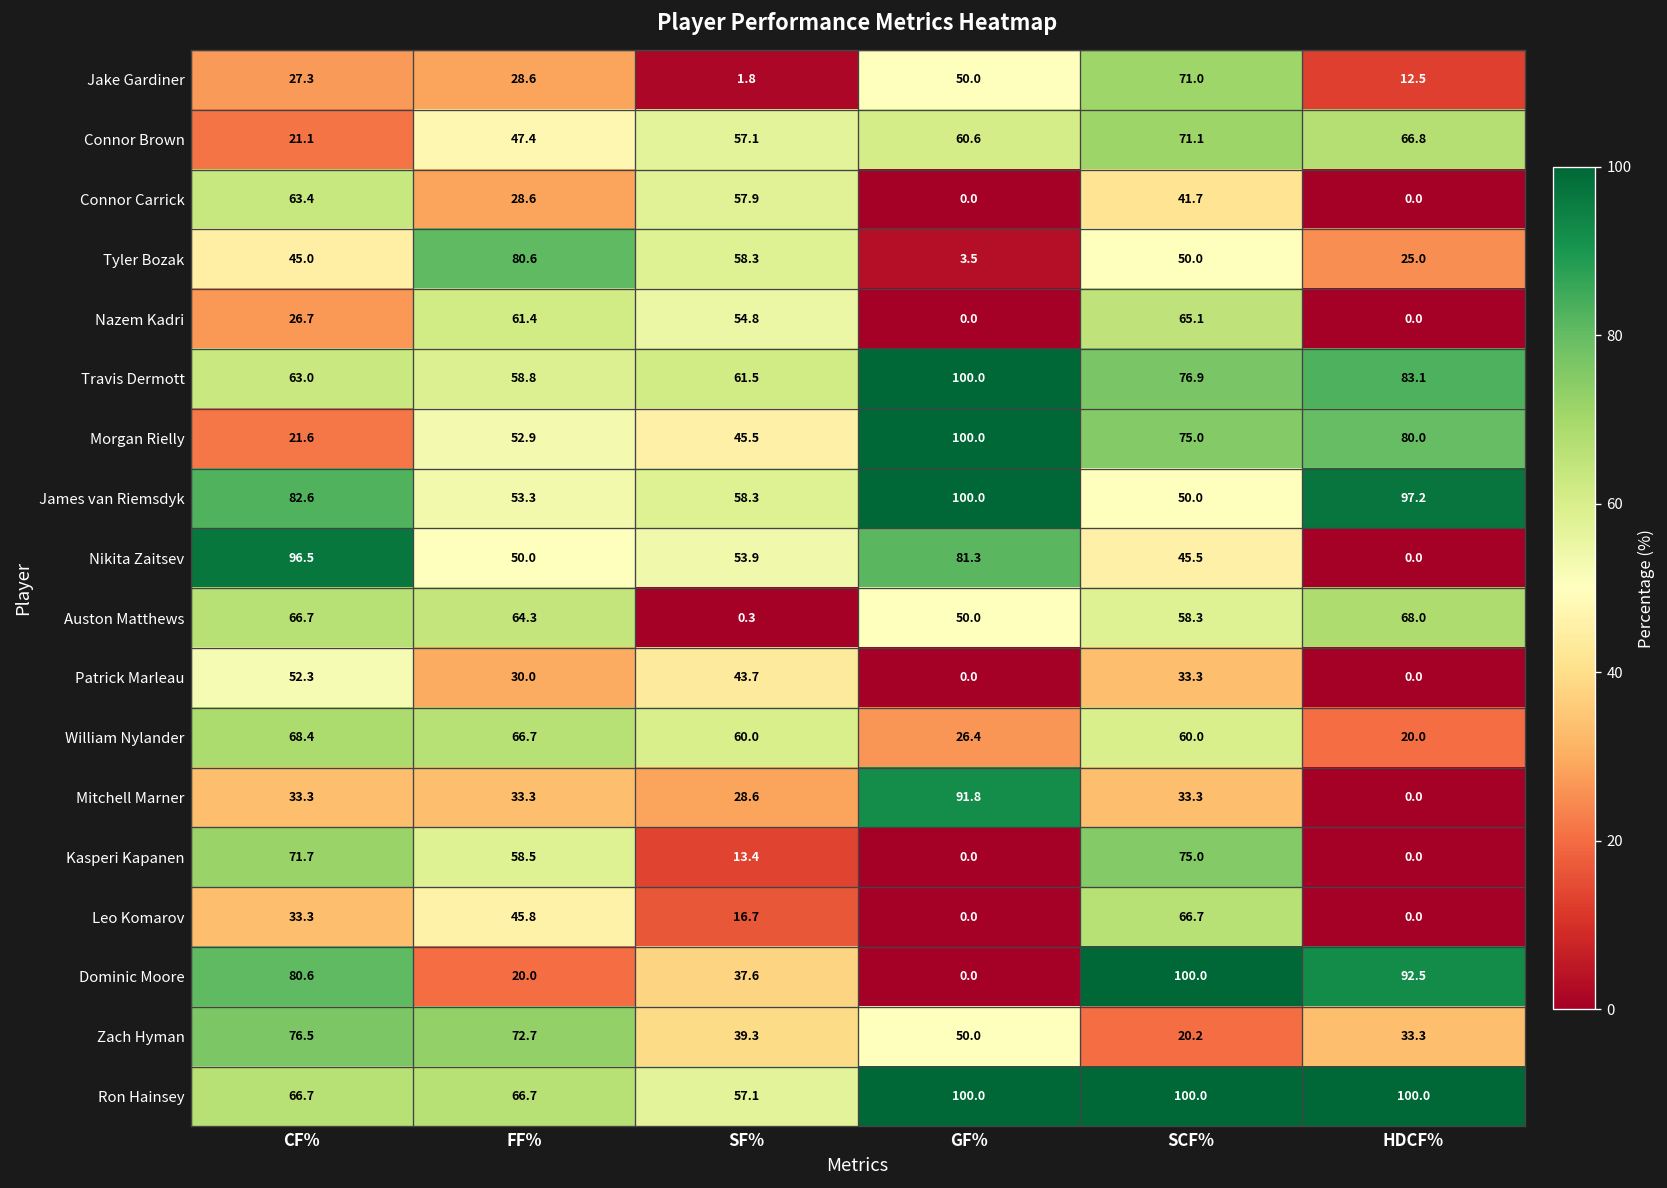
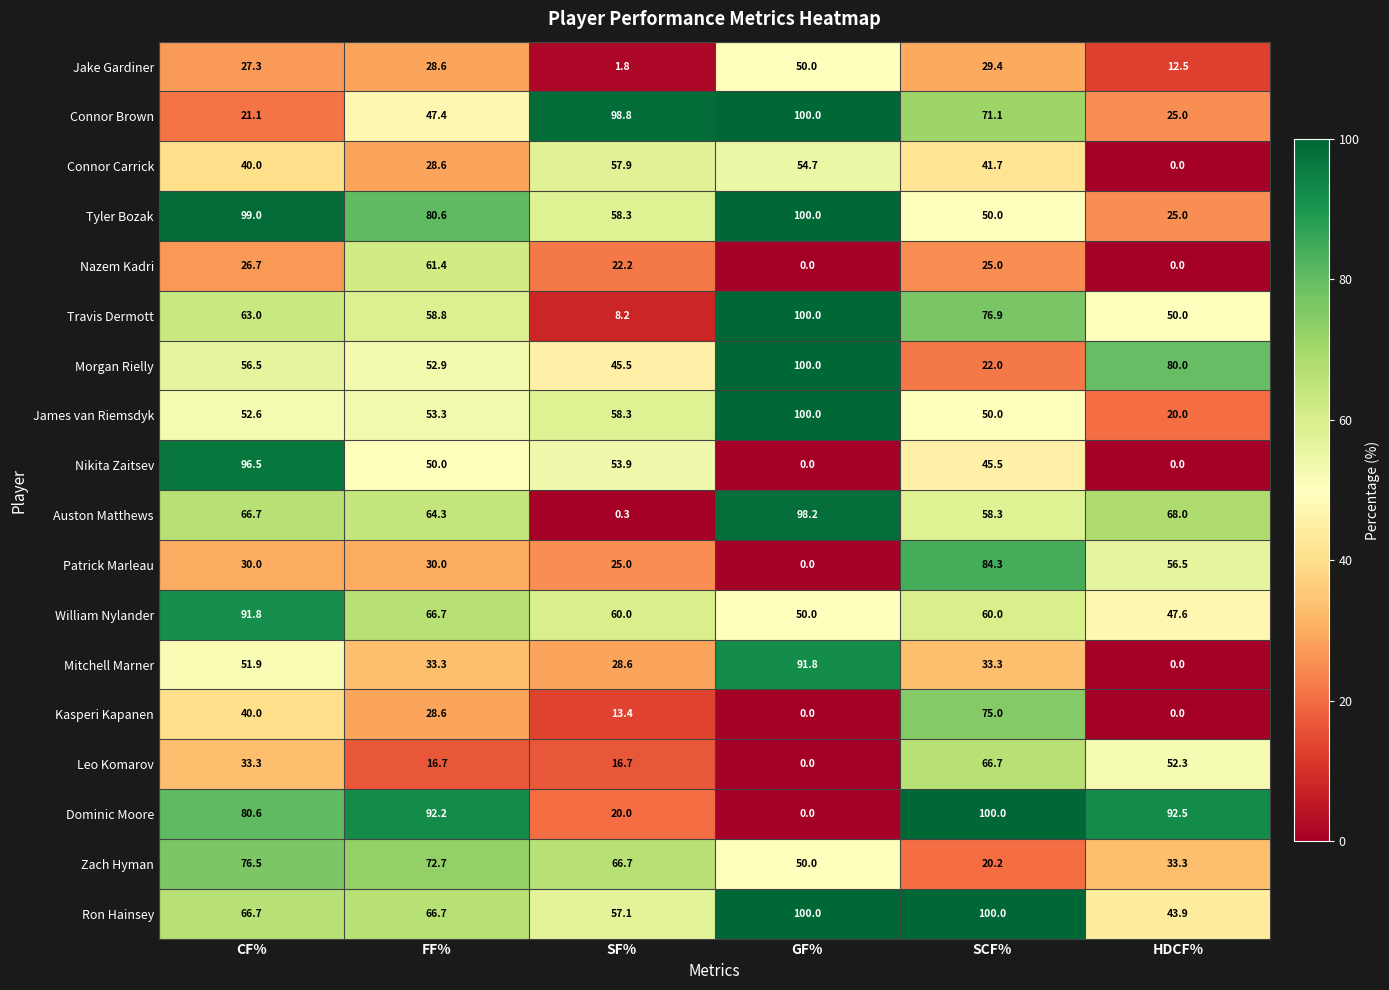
Jake Gardiner, SCF%: 71.0 -> 29.4
Connor Brown, SF%: 57.1 -> 98.8
Connor Brown, GF%: 60.6 -> 100.0
Connor Brown, HDCF%: 66.8 -> 25.0
Connor Carrick, CF%: 63.4 -> 40.0
Connor Carrick, GF%: 0.0 -> 54.7
Tyler Bozak, CF%: 45.0 -> 99.0
Tyler Bozak, GF%: 3.5 -> 100.0
Nazem Kadri, SF%: 54.8 -> 22.2
Nazem Kadri, SCF%: 65.1 -> 25.0
Travis Dermott, SF%: 61.5 -> 8.2
Travis Dermott, HDCF%: 83.1 -> 50.0
Morgan Rielly, CF%: 21.6 -> 56.5
Morgan Rielly, SCF%: 75.0 -> 22.0
James van Riemsdyk, CF%: 82.6 -> 52.6
James van Riemsdyk, HDCF%: 97.2 -> 20.0
Nikita Zaitsev, GF%: 81.3 -> 0.0
Auston Matthews, GF%: 50.0 -> 98.2
Patrick Marleau, CF%: 52.3 -> 30.0
Patrick Marleau, SF%: 43.7 -> 25.0
Patrick Marleau, SCF%: 33.3 -> 84.3
Patrick Marleau, HDCF%: 0.0 -> 56.5
William Nylander, CF%: 68.4 -> 91.8
William Nylander, GF%: 26.4 -> 50.0
William Nylander, HDCF%: 20.0 -> 47.6
Mitchell Marner, CF%: 33.3 -> 51.9
Kasperi Kapanen, CF%: 71.7 -> 40.0
Kasperi Kapanen, FF%: 58.5 -> 28.6
Leo Komarov, FF%: 45.8 -> 16.7
Leo Komarov, HDCF%: 0.0 -> 52.3
Dominic Moore, FF%: 20.0 -> 92.2
Dominic Moore, SF%: 37.6 -> 20.0
Zach Hyman, SF%: 39.3 -> 66.7
Ron Hainsey, HDCF%: 100.0 -> 43.9
